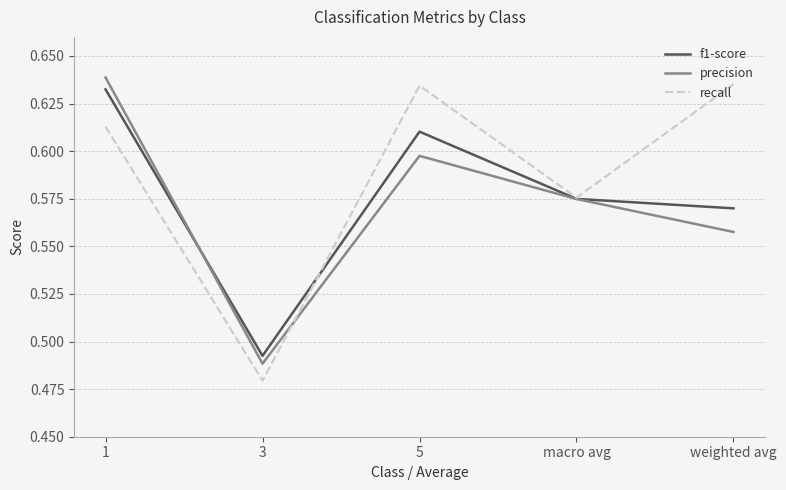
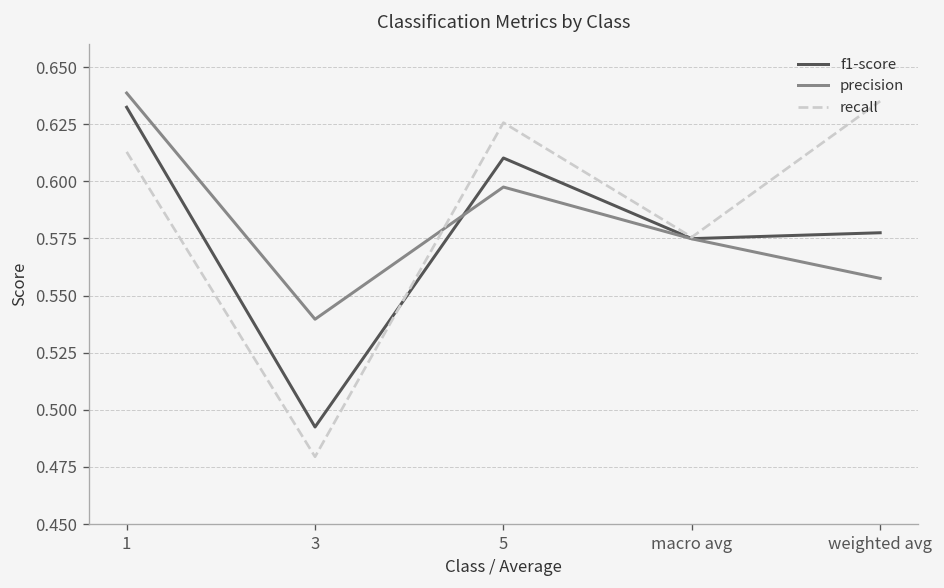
precision, 3: 0.488 -> 0.540
recall, 5: 0.634 -> 0.626
f1-score, weighted avg: 0.570 -> 0.578
